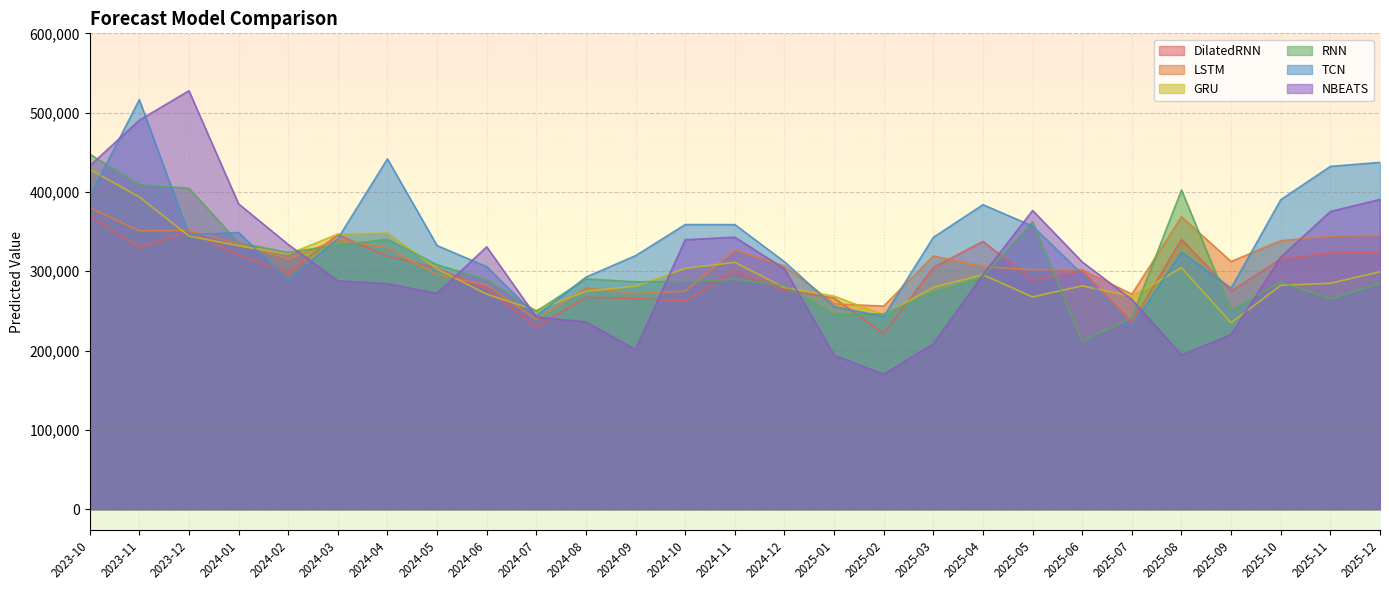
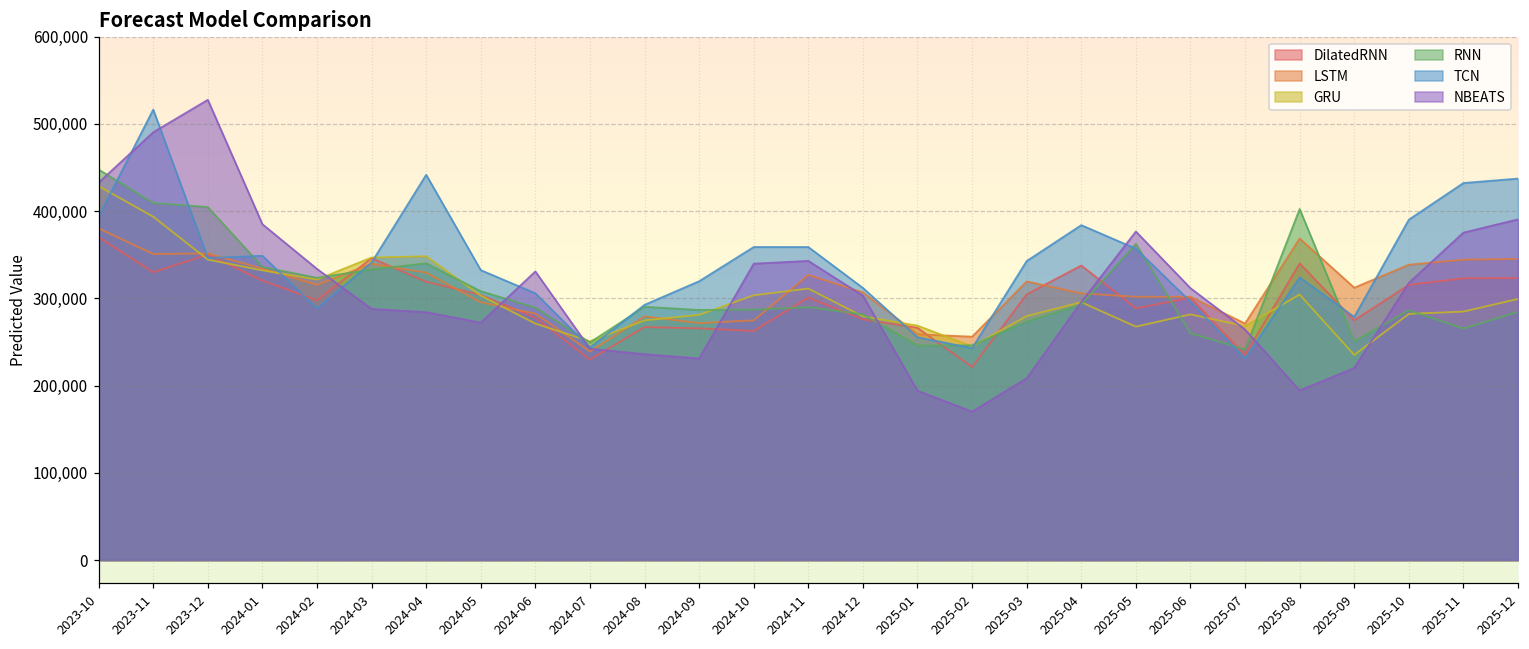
NBEATS, 2024-09: 200,000 -> 230,000
RNN, 2025-06: 210,000 -> 260,000
